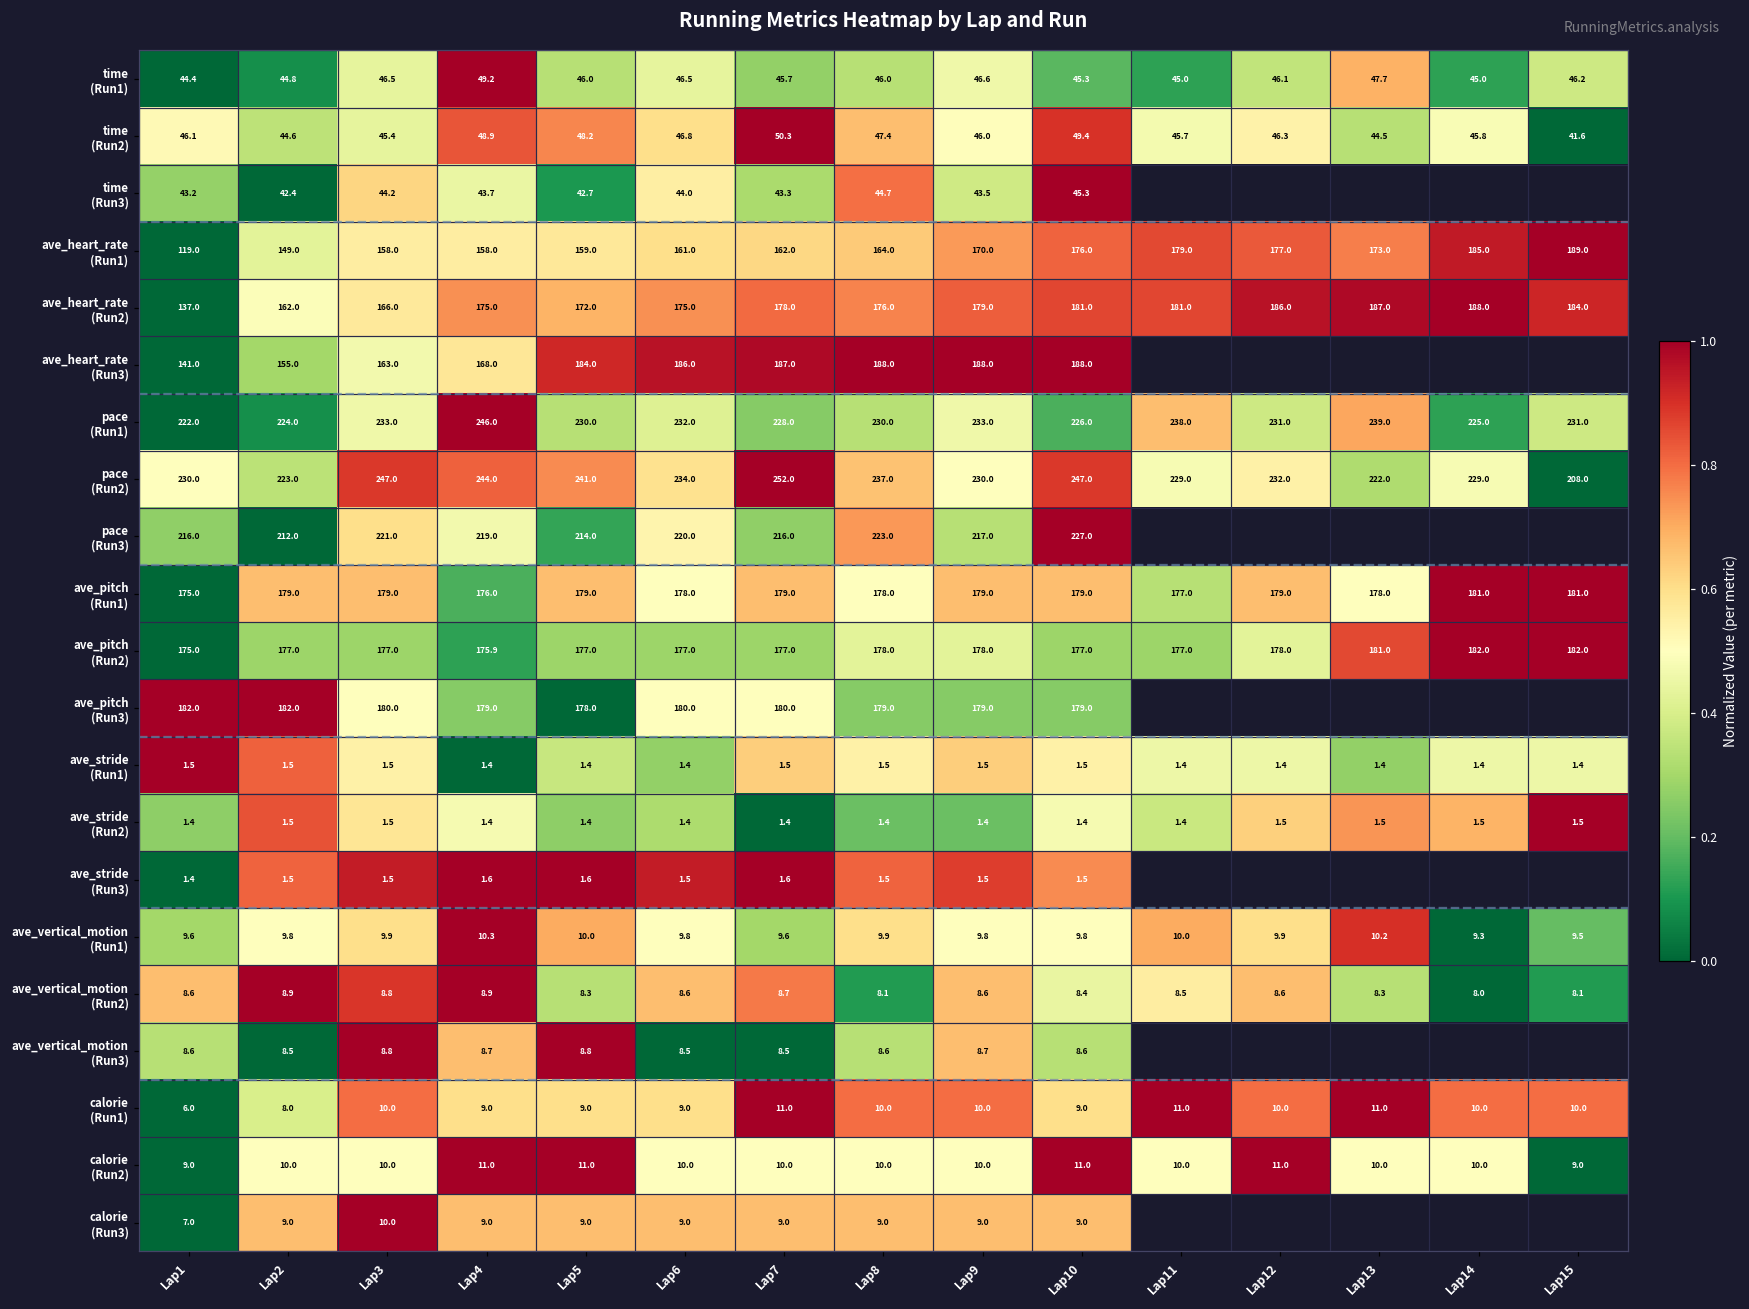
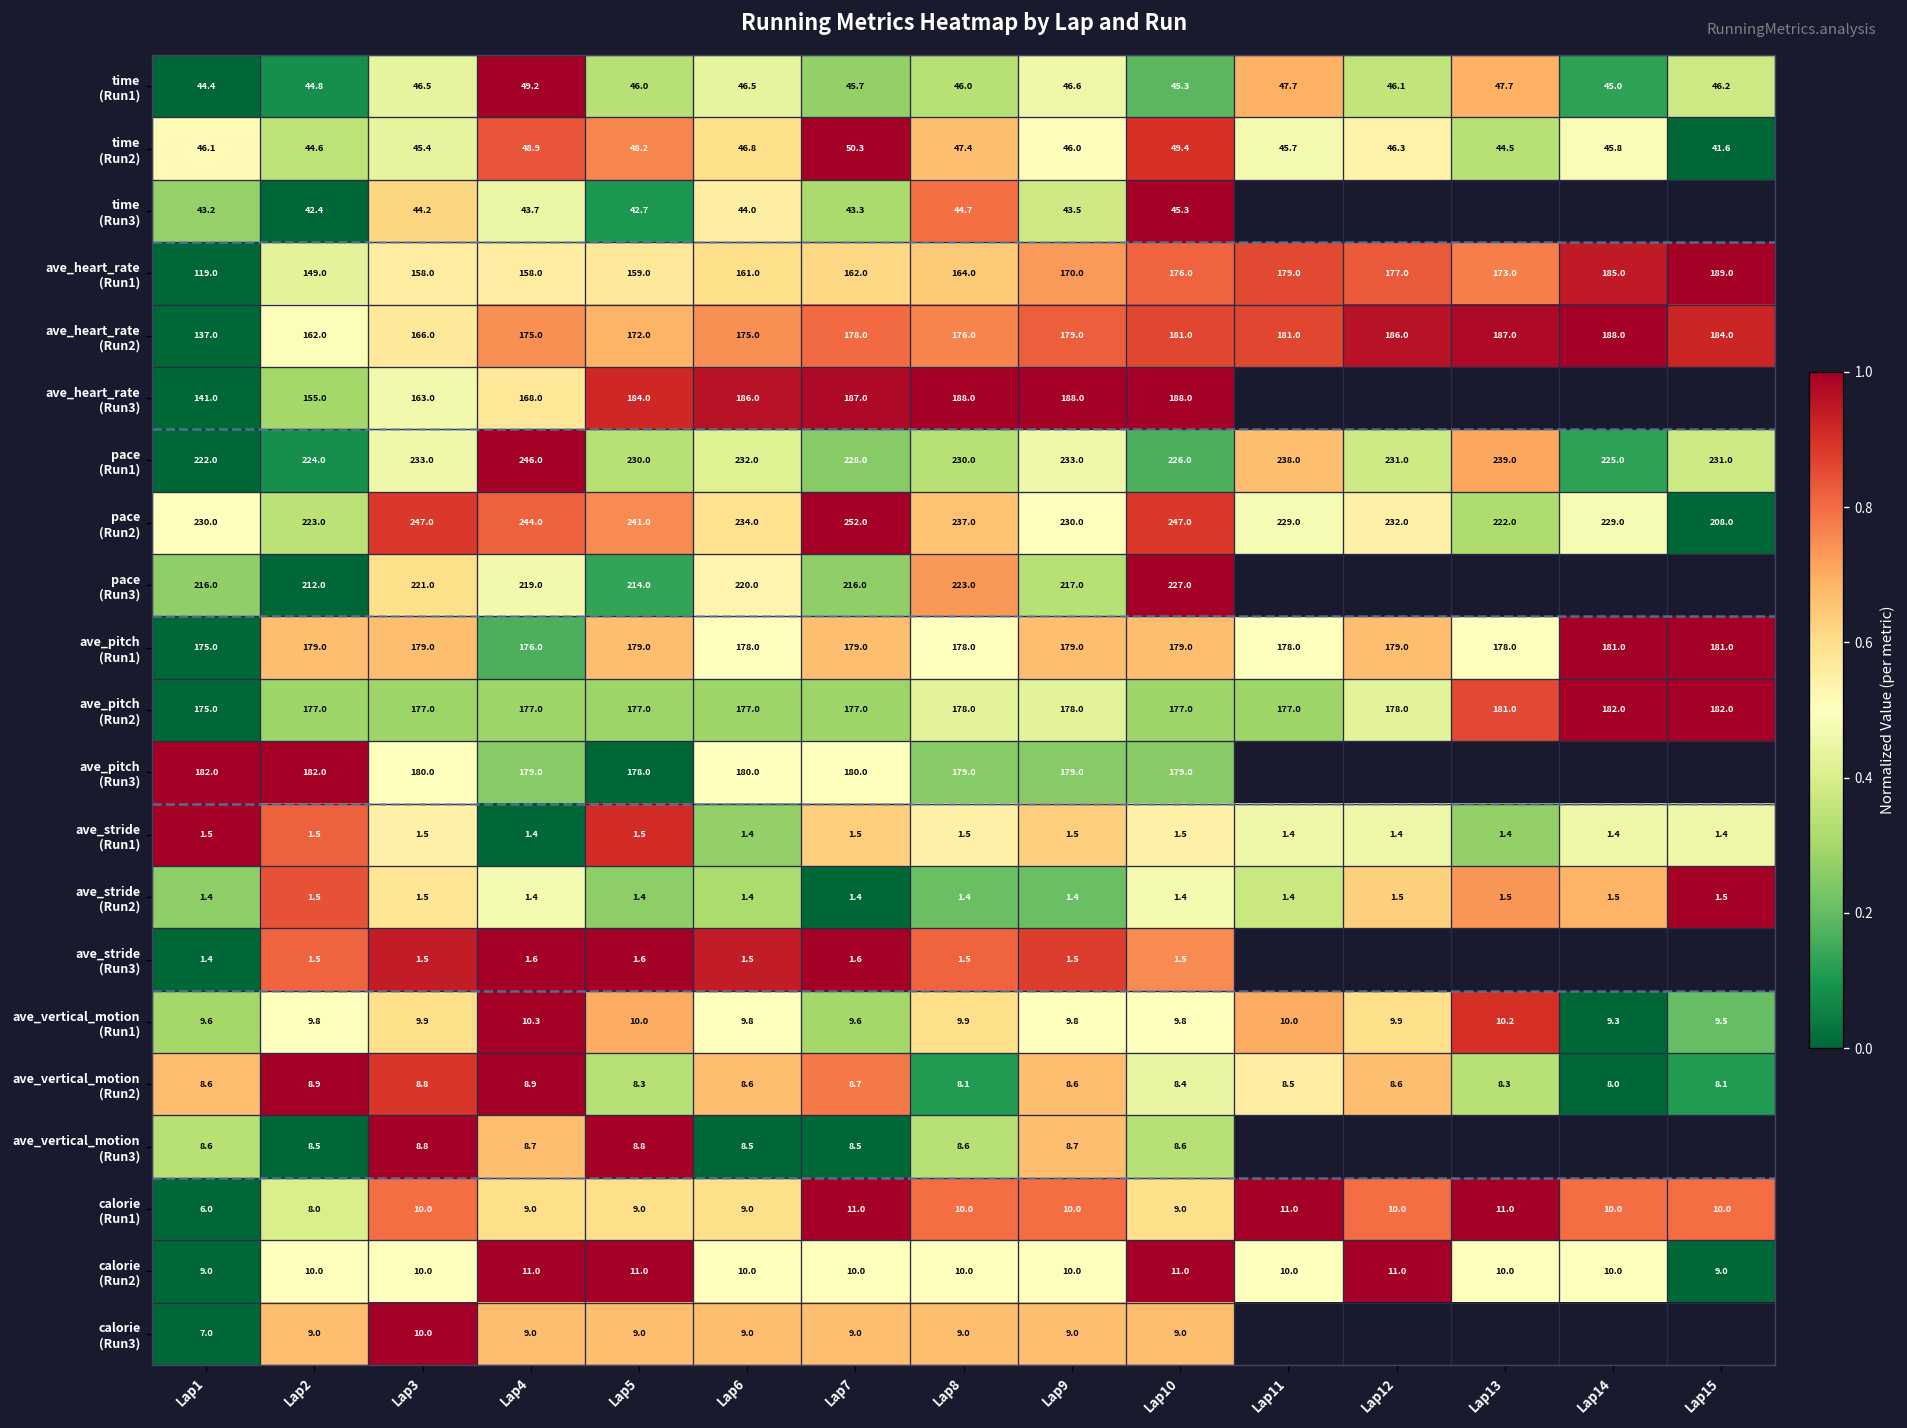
time (Run1), Lap11: 45.0 -> 47.7
ave_pitch (Run1), Lap11: 177.0 -> 178.0
ave_pitch (Run2), Lap4: 175.9 -> 177.0
ave_stride (Run1), Lap5: 1.4 -> 1.5
